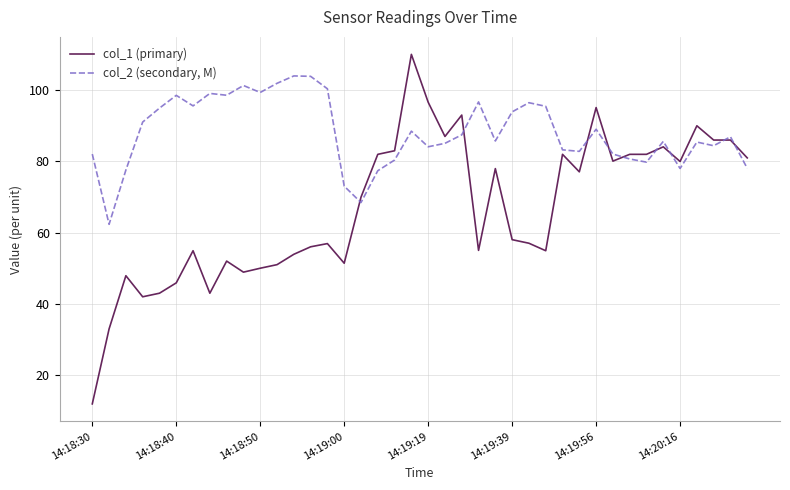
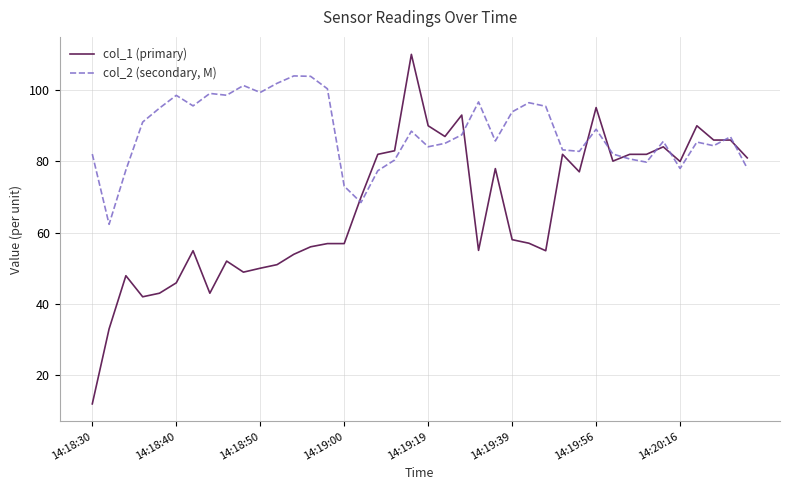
col_1 (primary), 14:19:00: 51 -> 57
col_1 (primary), 14:19:19: 97 -> 90
